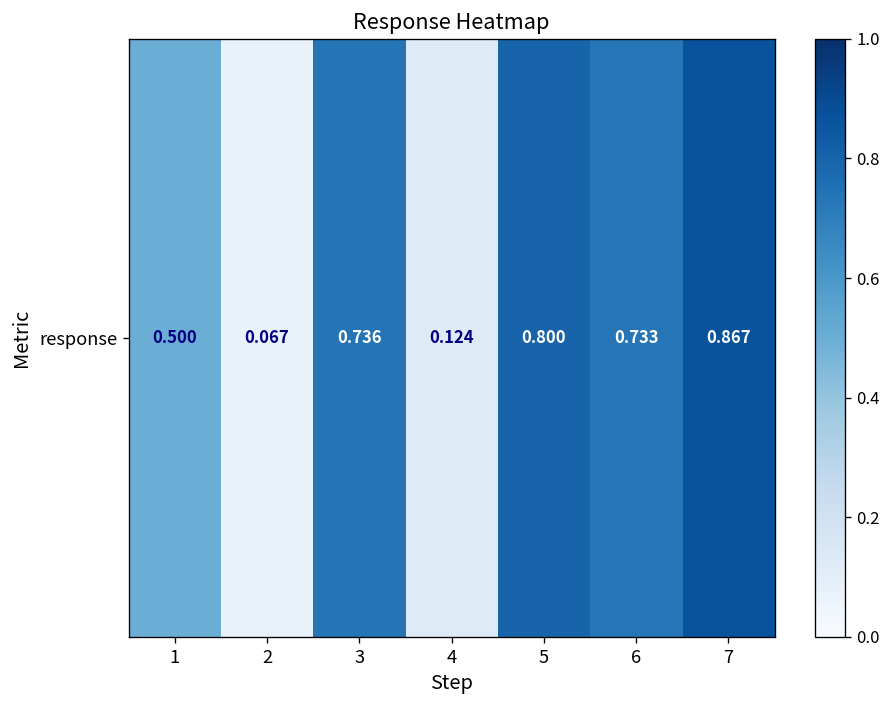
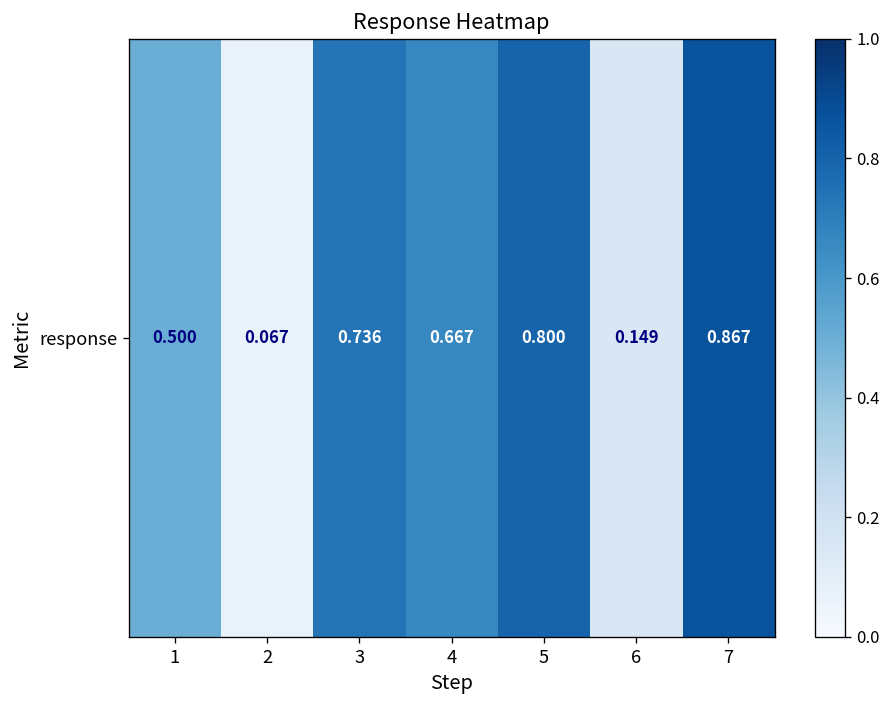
response, 4: 0.124 -> 0.667
response, 6: 0.733 -> 0.149
